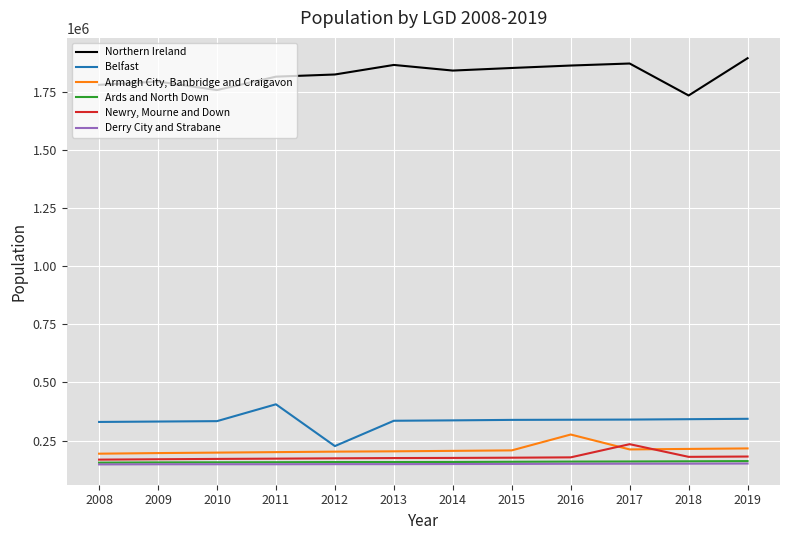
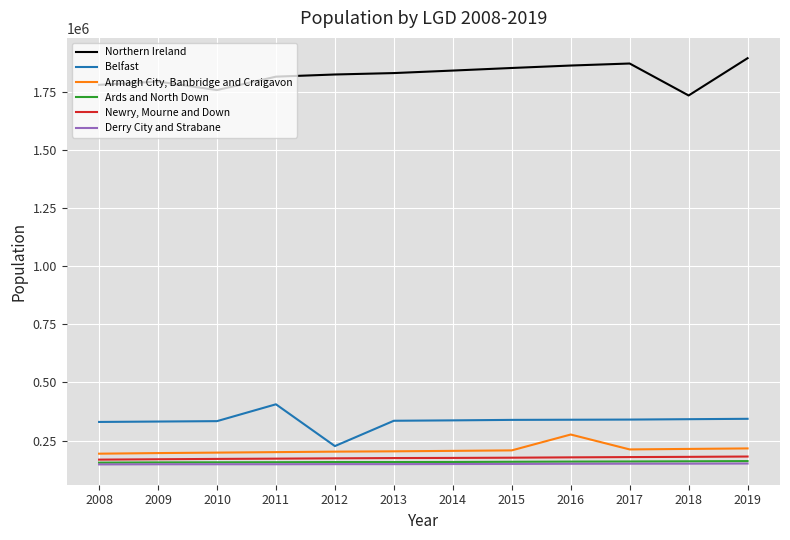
Northern Ireland, 2013: 1860000 -> 1830000
Newry, Mourne and Down, 2017: 230000 -> 180000
